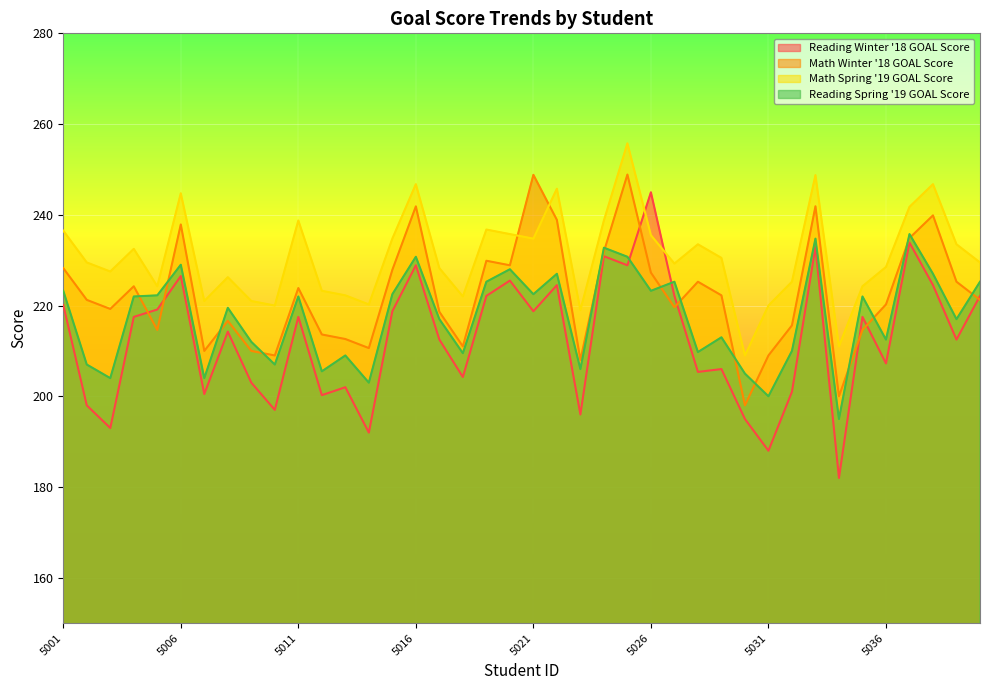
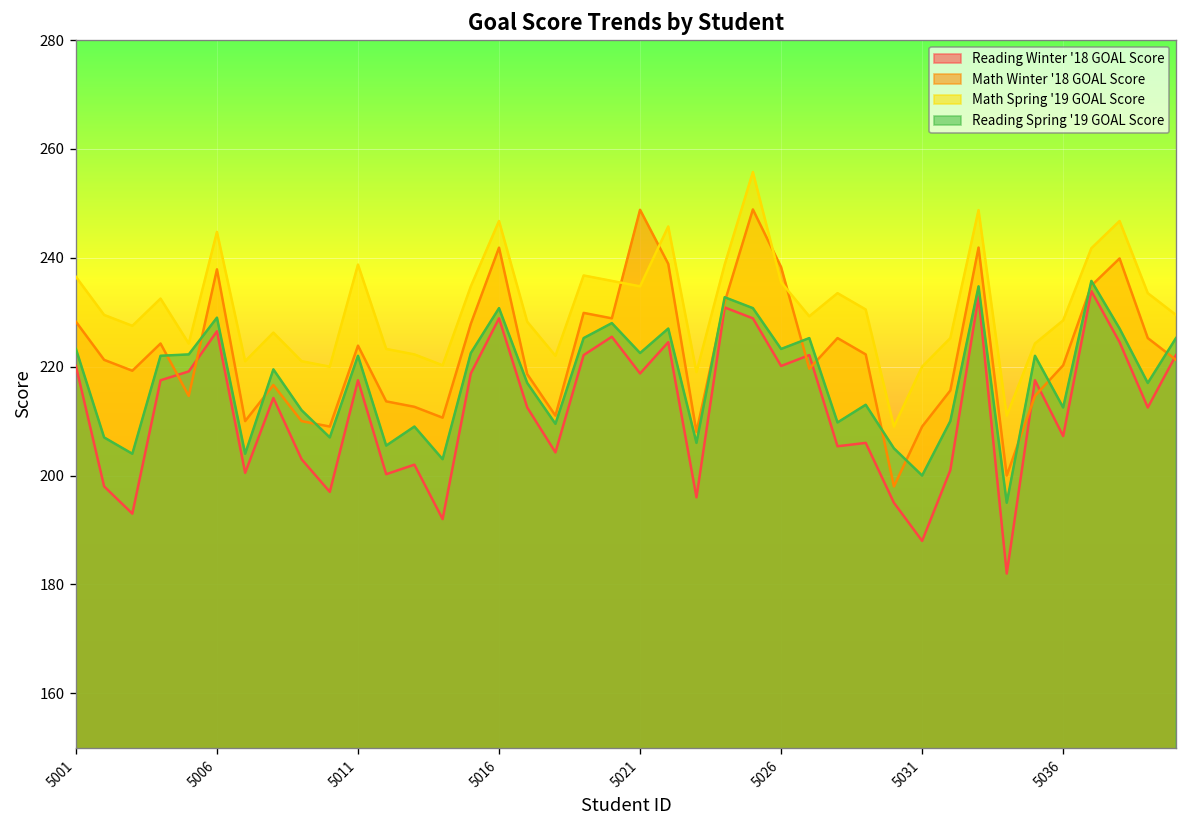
Reading Winter '18 GOAL Score, 5026: 245 -> 220
Math Winter '18 GOAL Score, 5026: 227 -> 238
